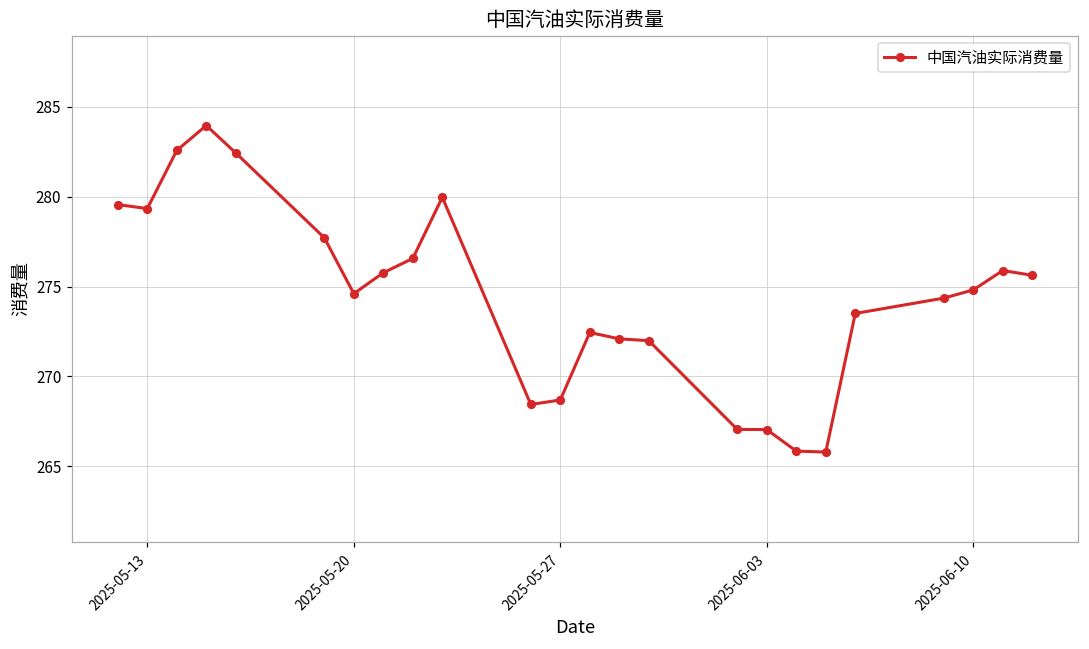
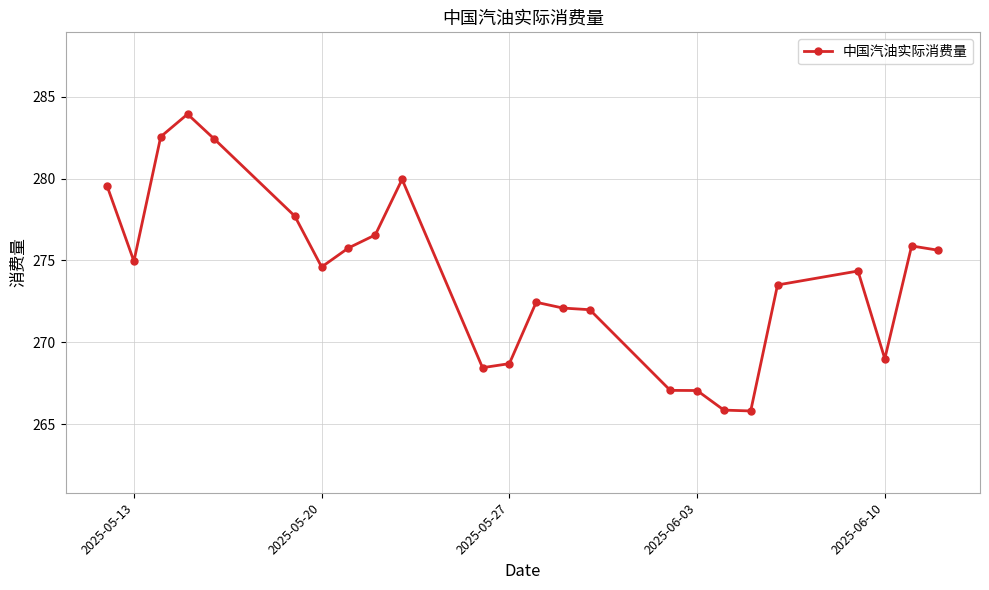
2025-05-13: 279.3 -> 275.0
2025-06-10: 274.8 -> 269.0
